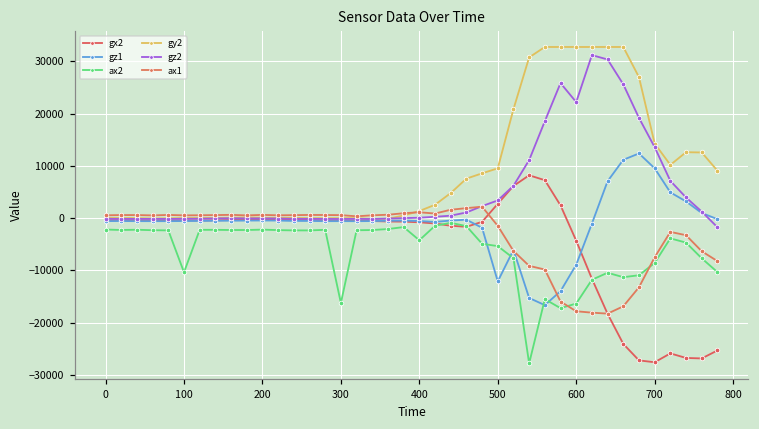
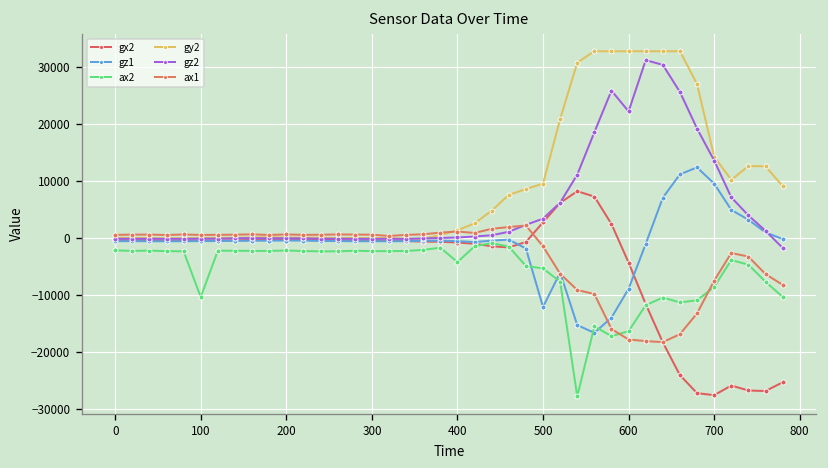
ax2, 300: -16000 -> -2000
